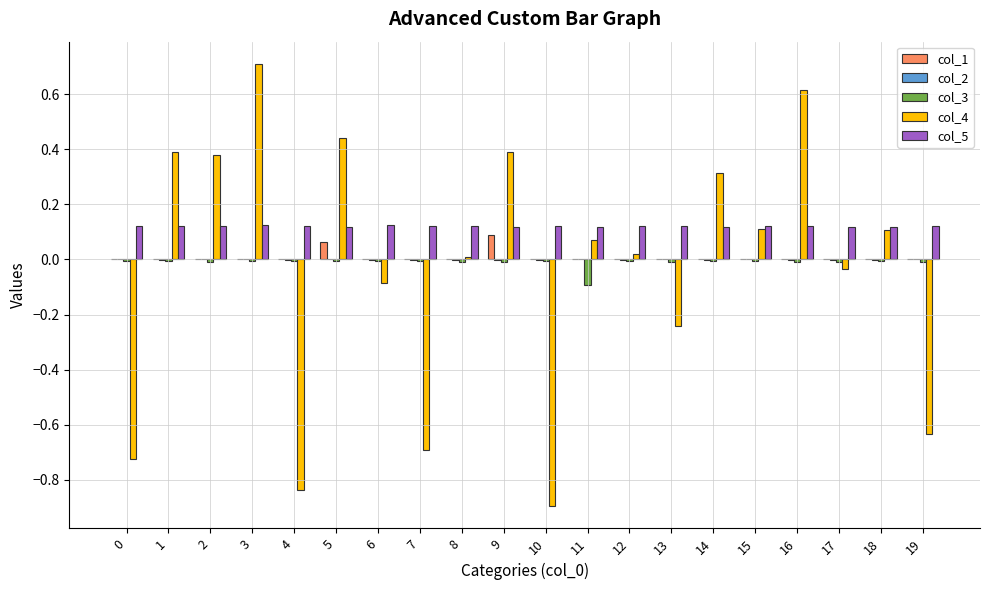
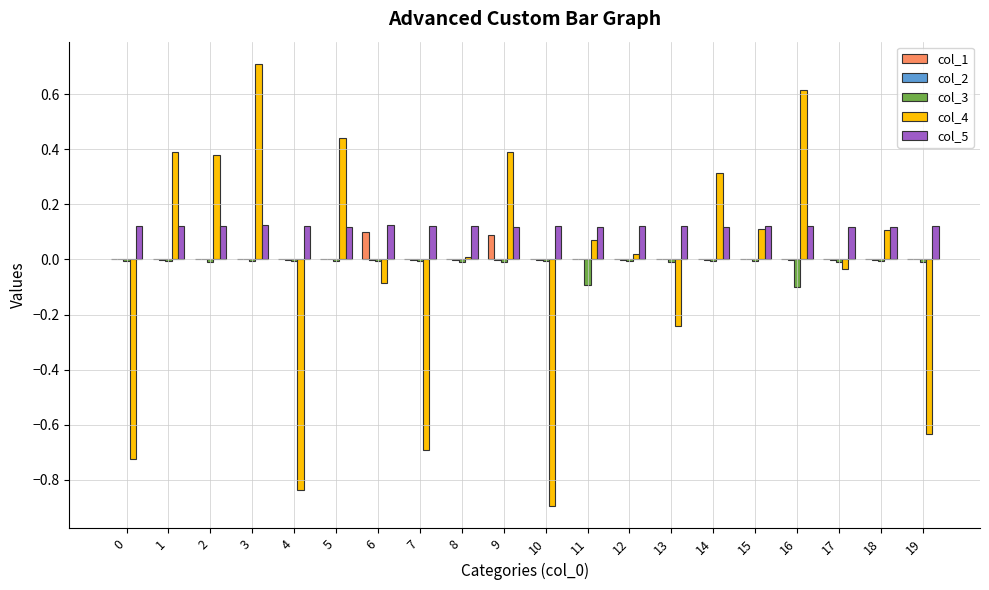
col_1, 5: 0.06 -> 0.00
col_1, 6: 0.00 -> 0.10
col_3, 16: -0.01 -> -0.10
